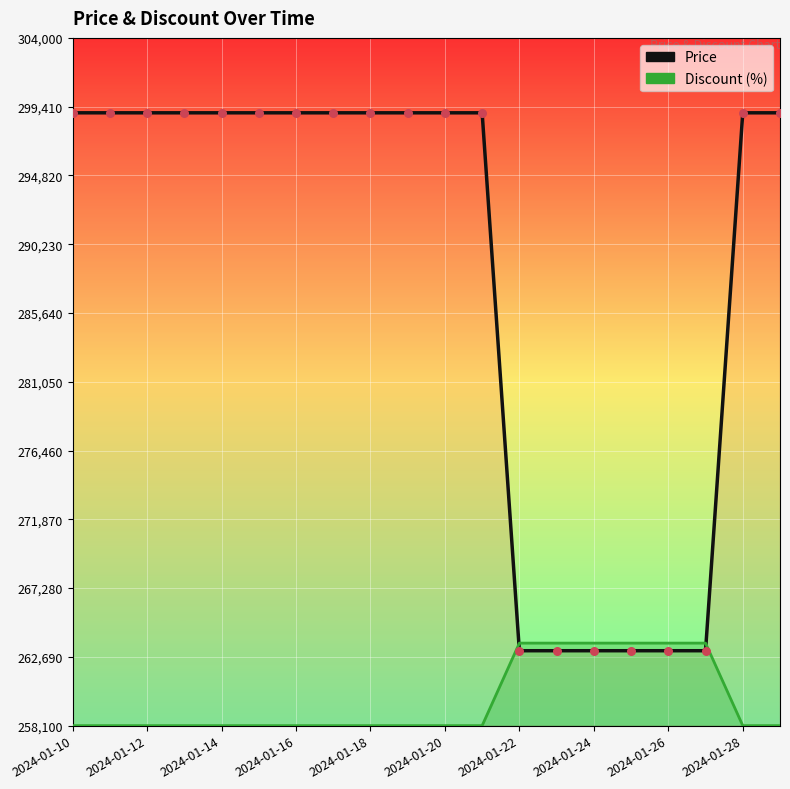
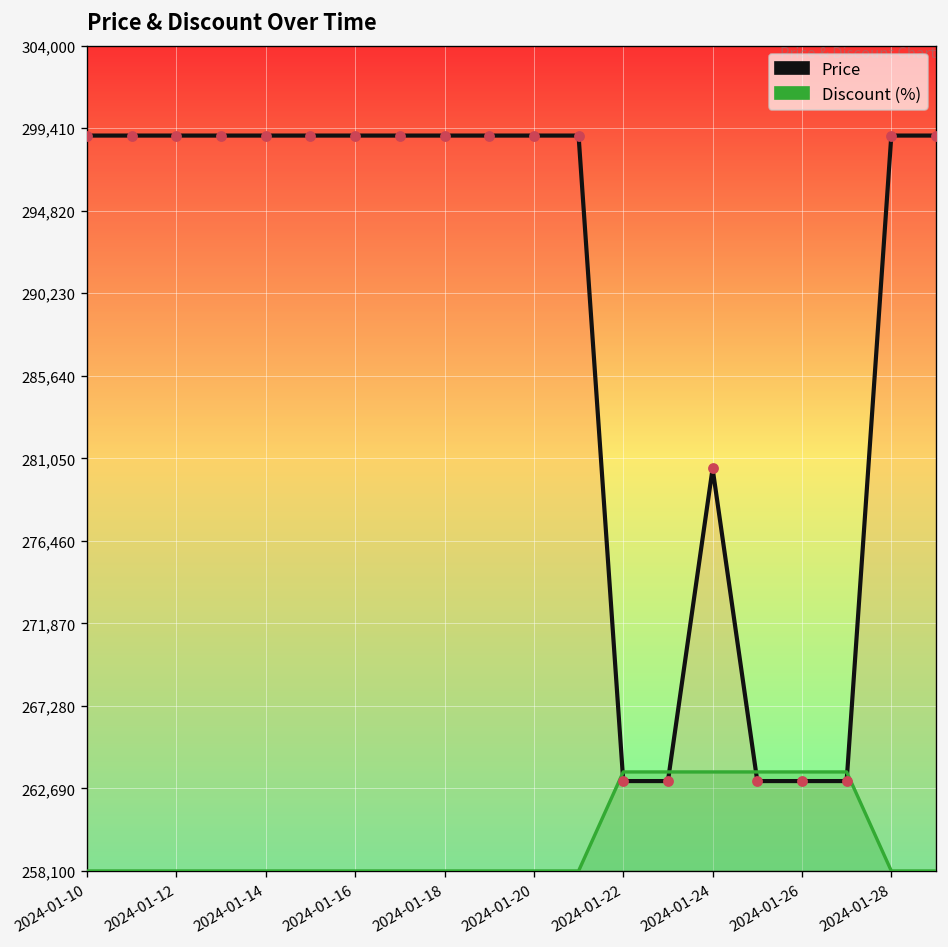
Price, 2024-01-24: 263,100 -> 280,500
